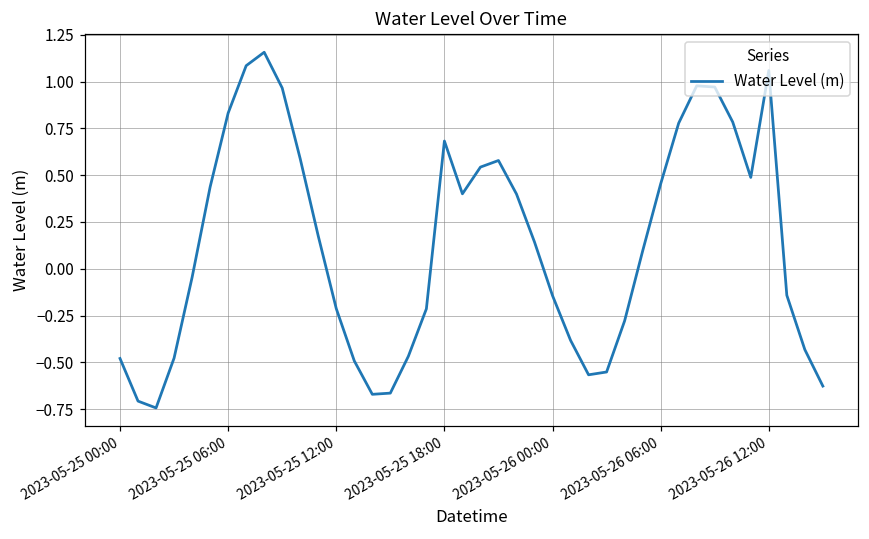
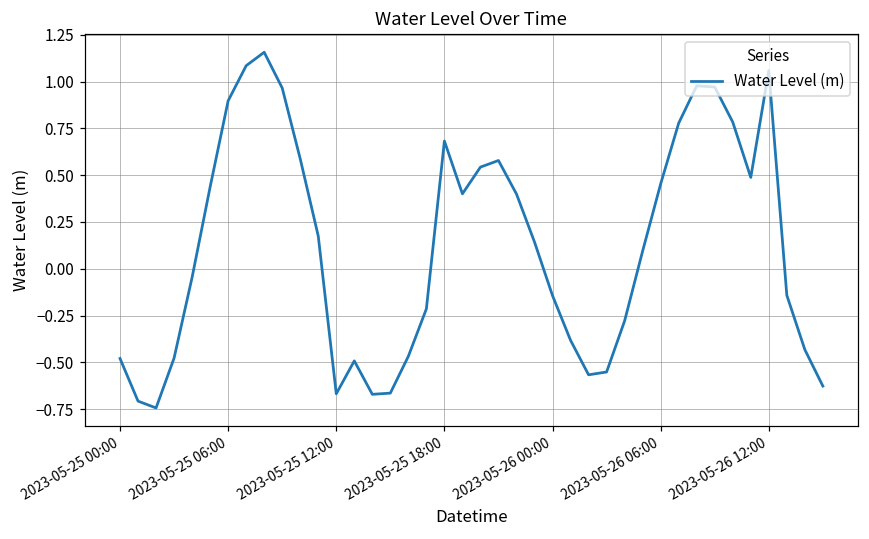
2023-05-25 06:00: 0.83 -> 0.90
2023-05-25 12:00: -0.21 -> -0.67
